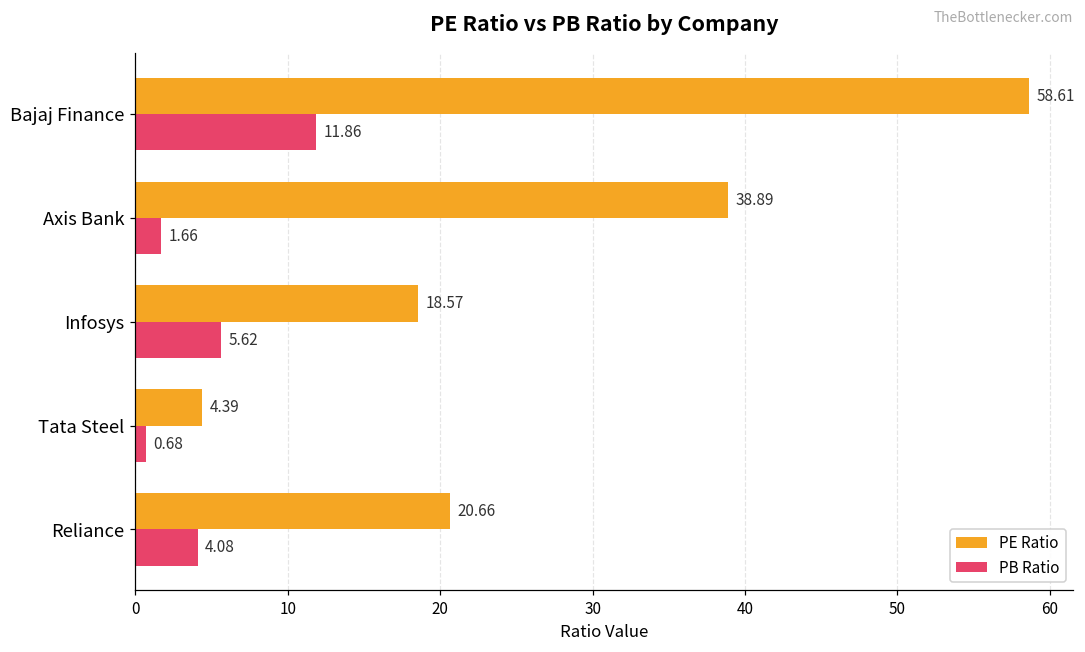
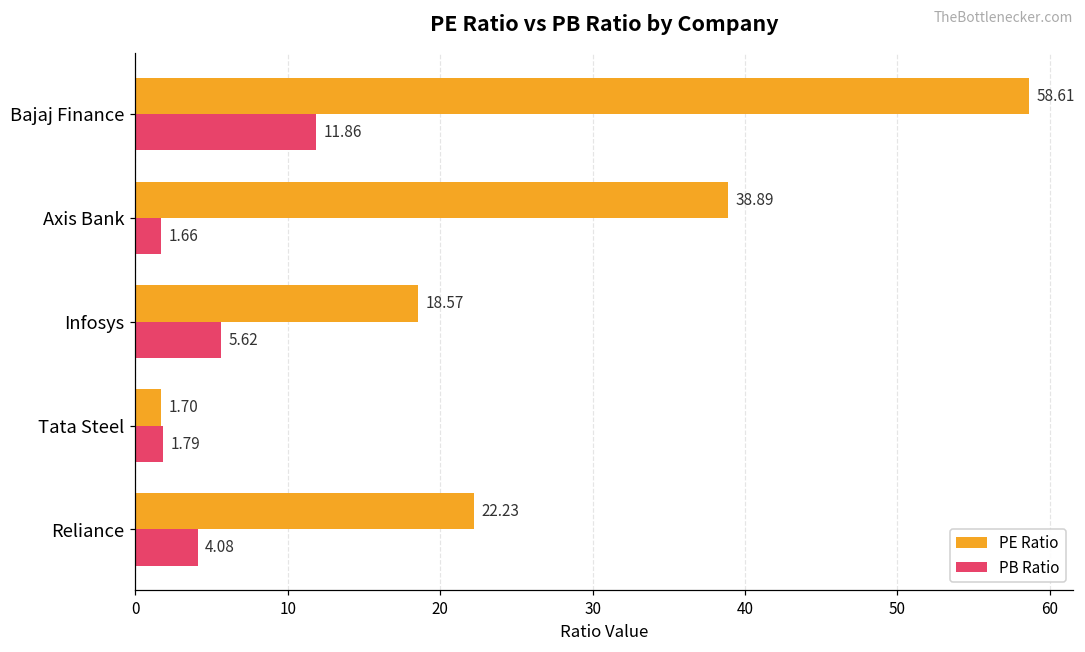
PE Ratio, Tata Steel: 4.39 -> 1.70
PB Ratio, Tata Steel: 0.68 -> 1.79
PE Ratio, Reliance: 20.66 -> 22.23
